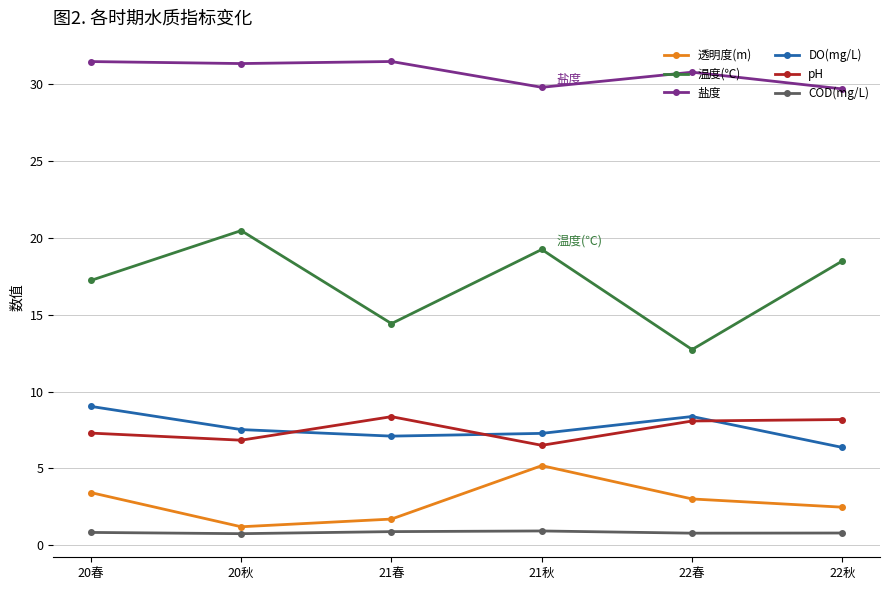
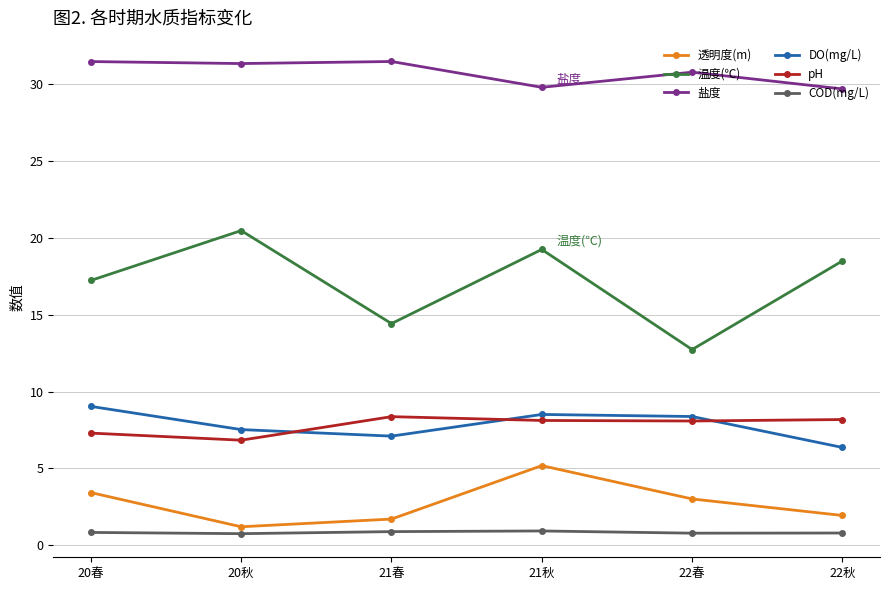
DO(mg/L), 21秋: 7.3 -> 8.5
pH, 21秋: 6.5 -> 8.1
透明度(m), 22秋: 2.5 -> 1.9
